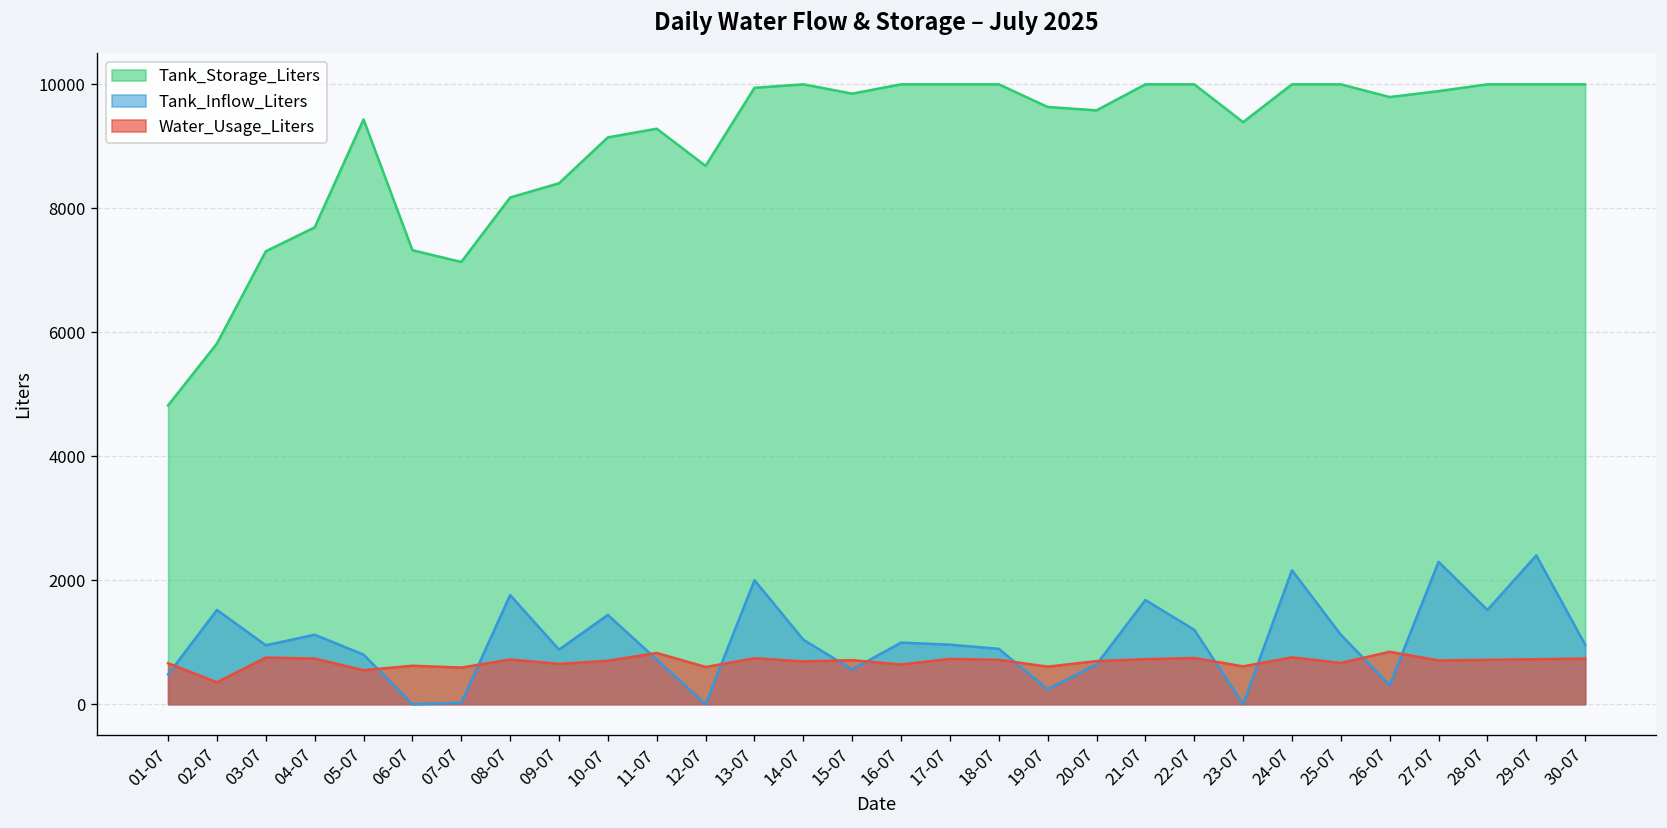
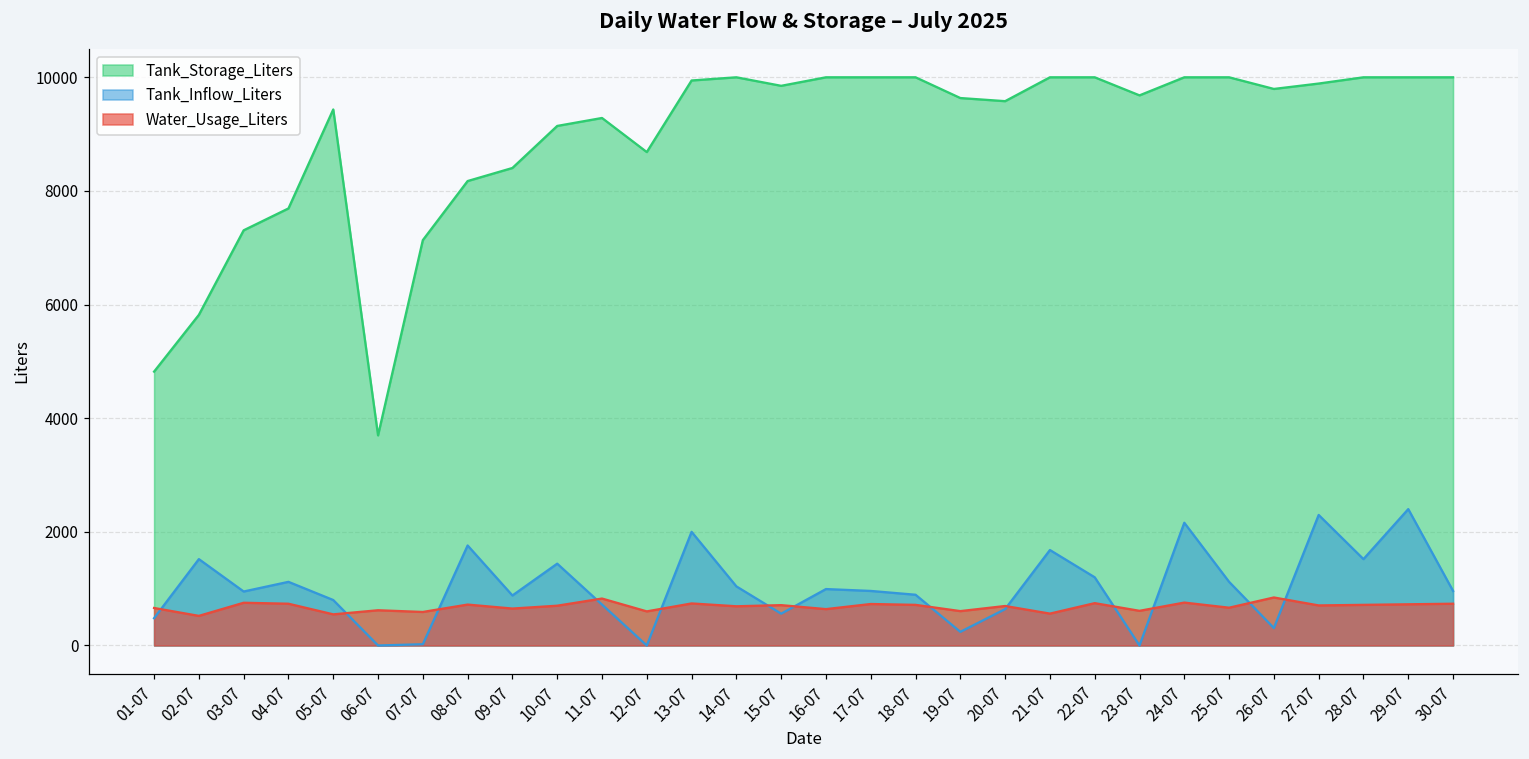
Water_Usage_Liters, 02-07: 400 -> 500
Tank_Storage_Liters, 06-07: 7300 -> 3700
Water_Usage_Liters, 21-07: 700 -> 600
Tank_Storage_Liters, 23-07: 9400 -> 9700
